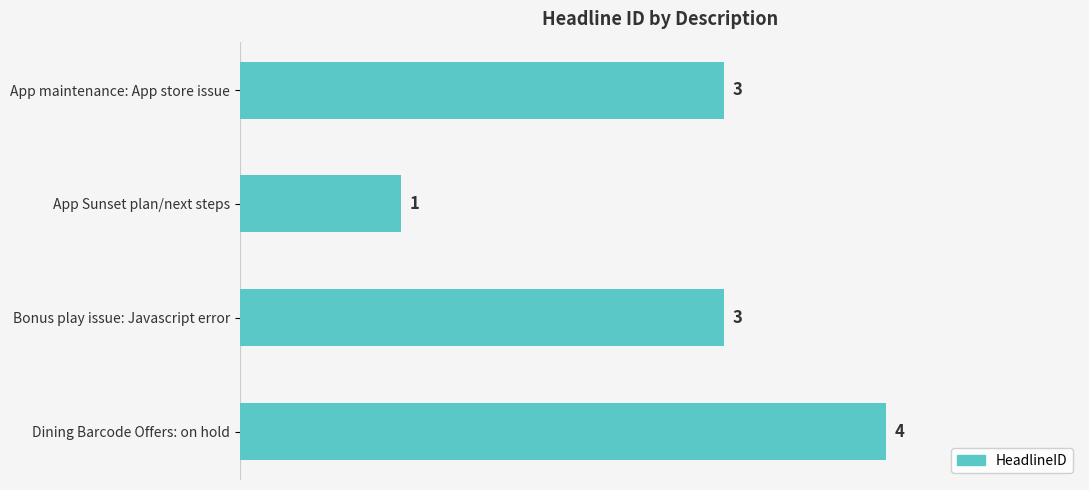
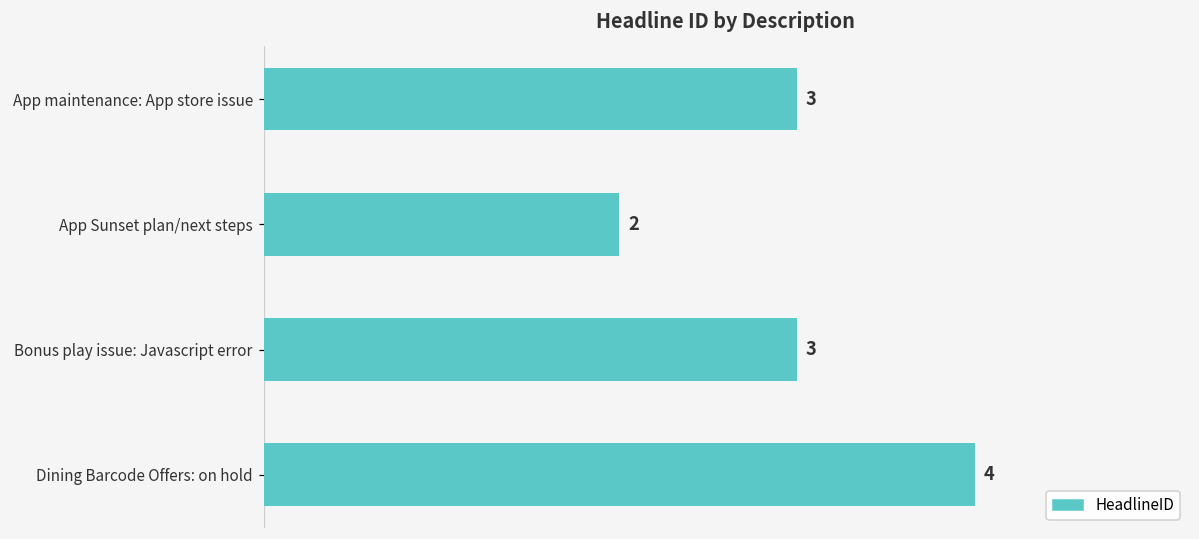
App Sunset plan/next steps: 1 -> 2
